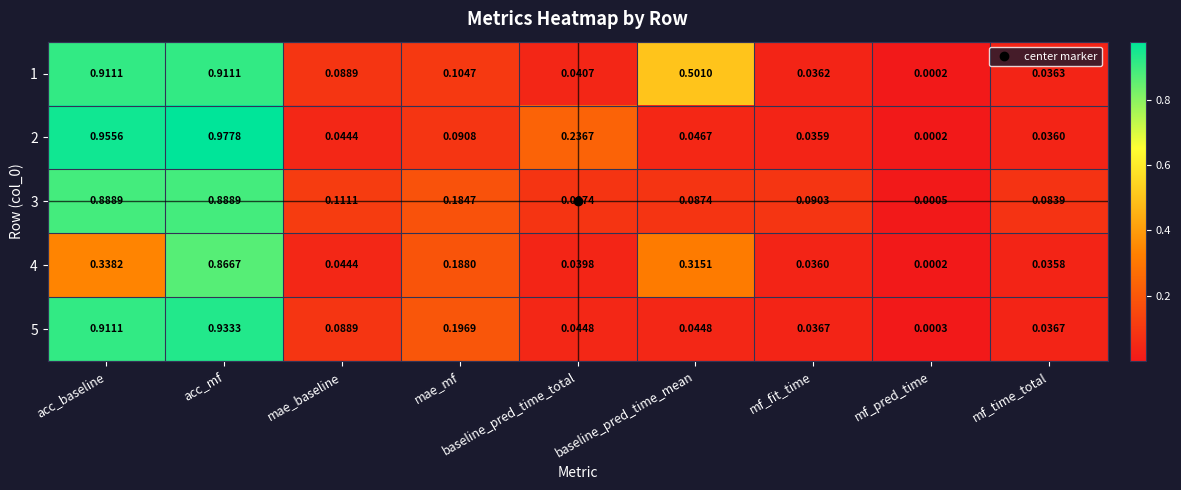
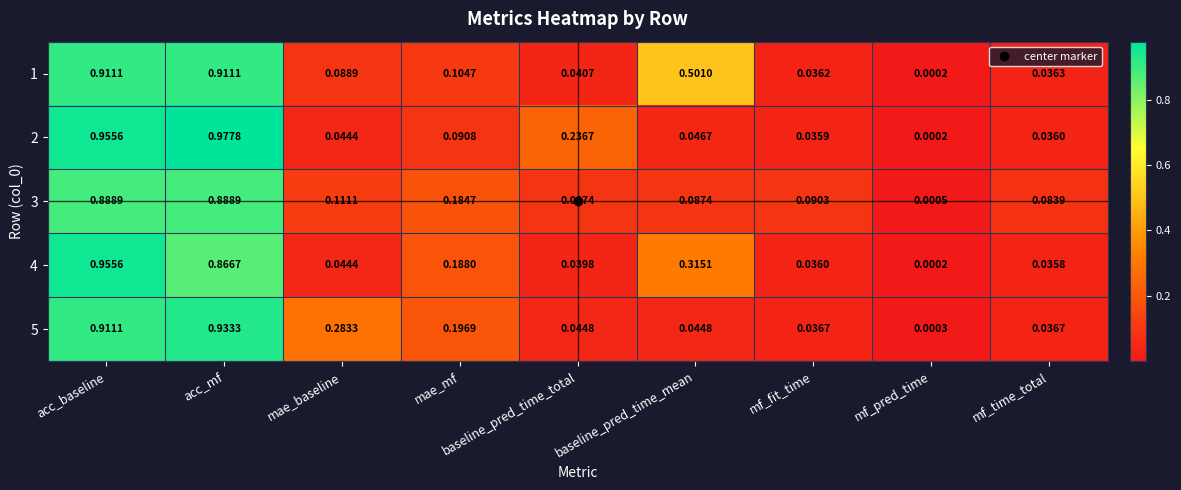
4, acc_baseline: 0.3382 -> 0.9556
5, mae_baseline: 0.0889 -> 0.2833
